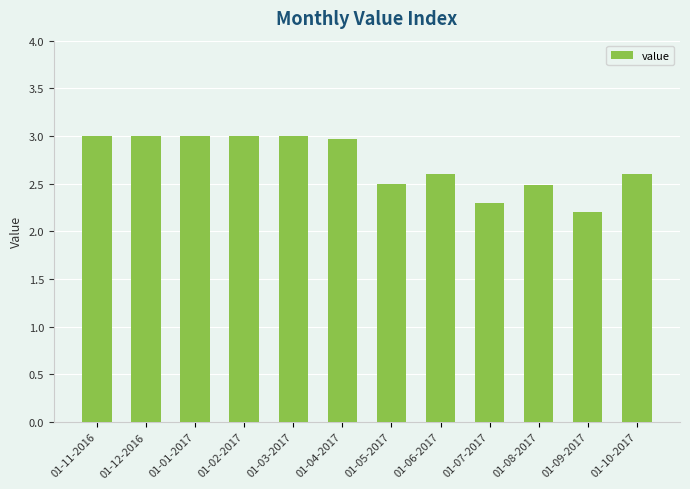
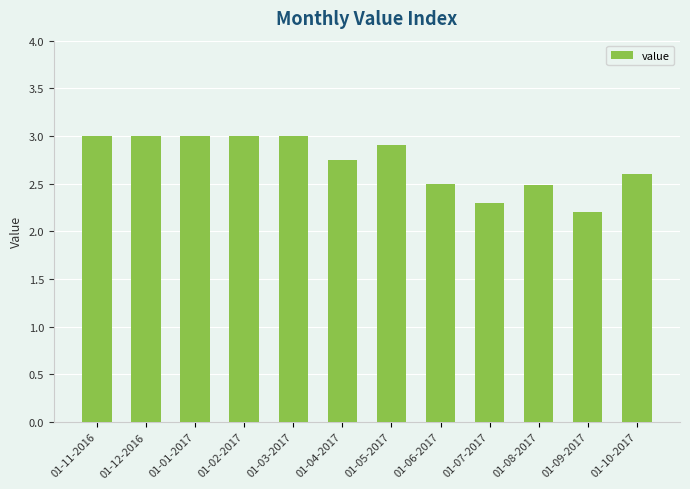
01-04-2017: 3.0 -> 2.8
01-05-2017: 2.5 -> 2.9
01-06-2017: 2.6 -> 2.5
